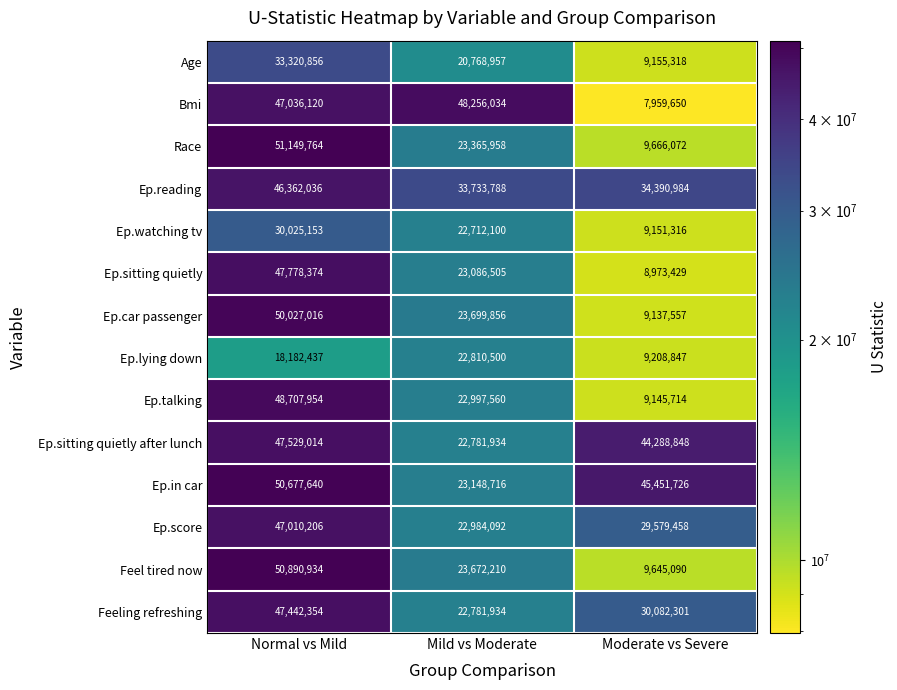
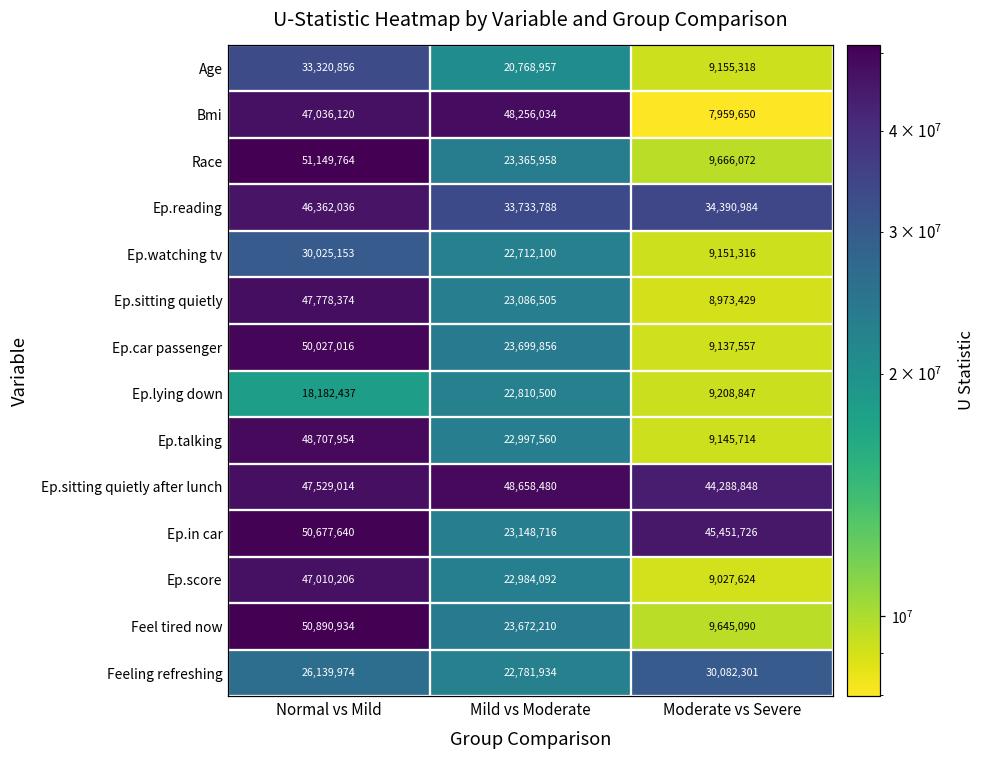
Ep.sitting quietly after lunch, Mild vs Moderate: 22,781,934 -> 48,658,480
Ep.score, Moderate vs Severe: 29,579,458 -> 9,027,624
Feeling refreshing, Normal vs Mild: 47,442,354 -> 26,139,974
